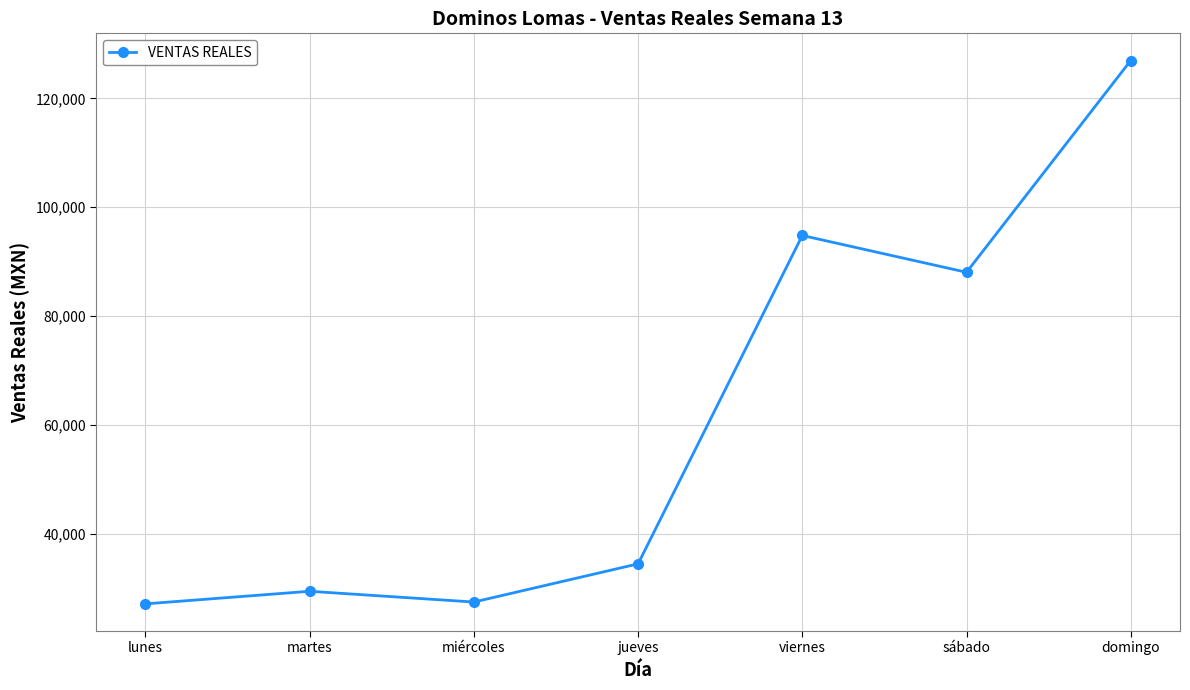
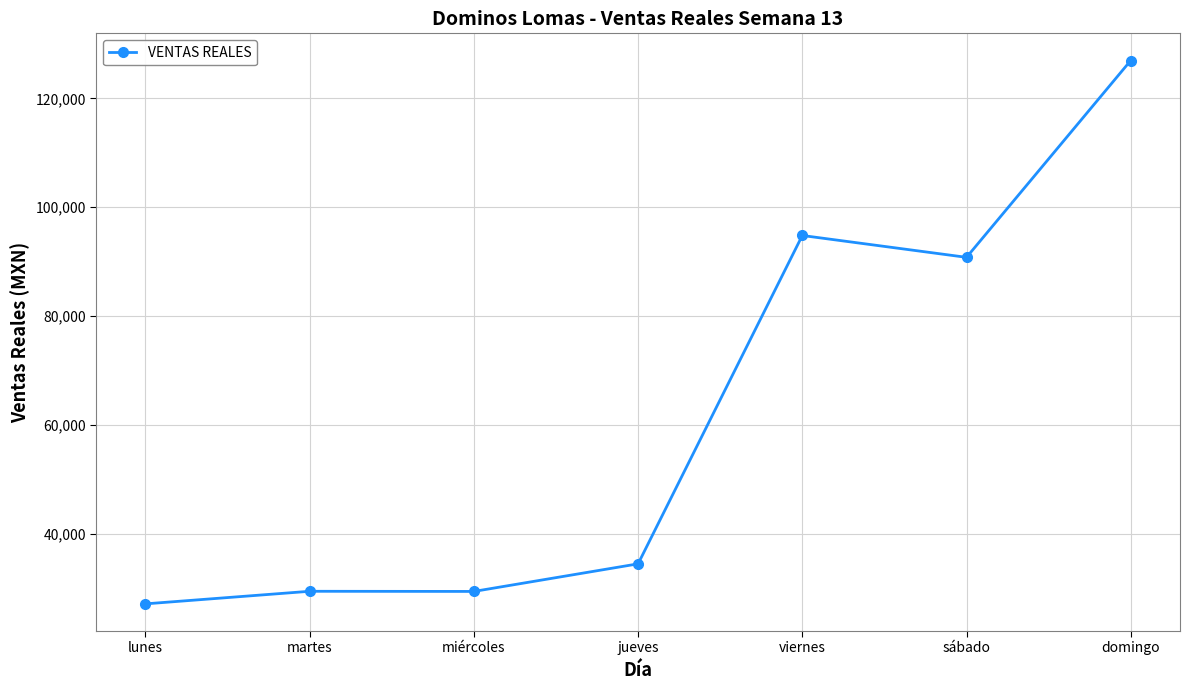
miércoles: 27,000 -> 29,000
sábado: 88,000 -> 91,000
